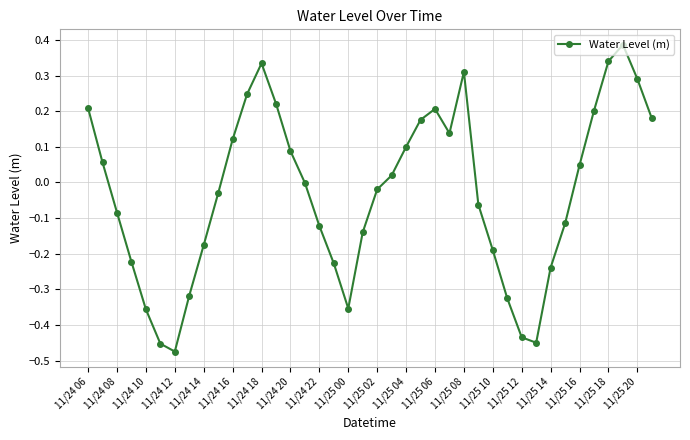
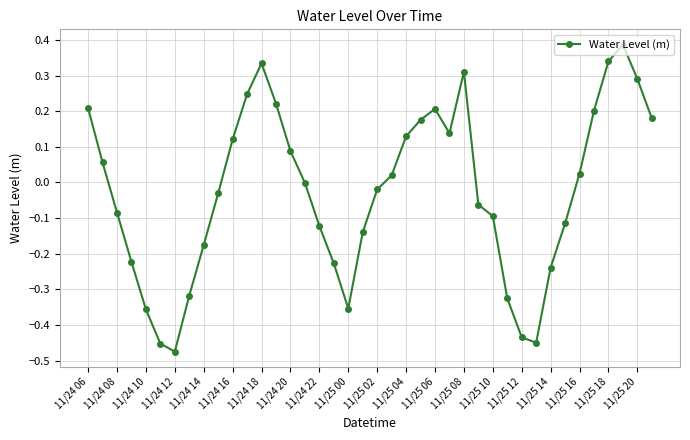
11/25 04: 0.10 -> 0.13
11/25 10: -0.19 -> -0.09
11/25 16: 0.05 -> 0.02
